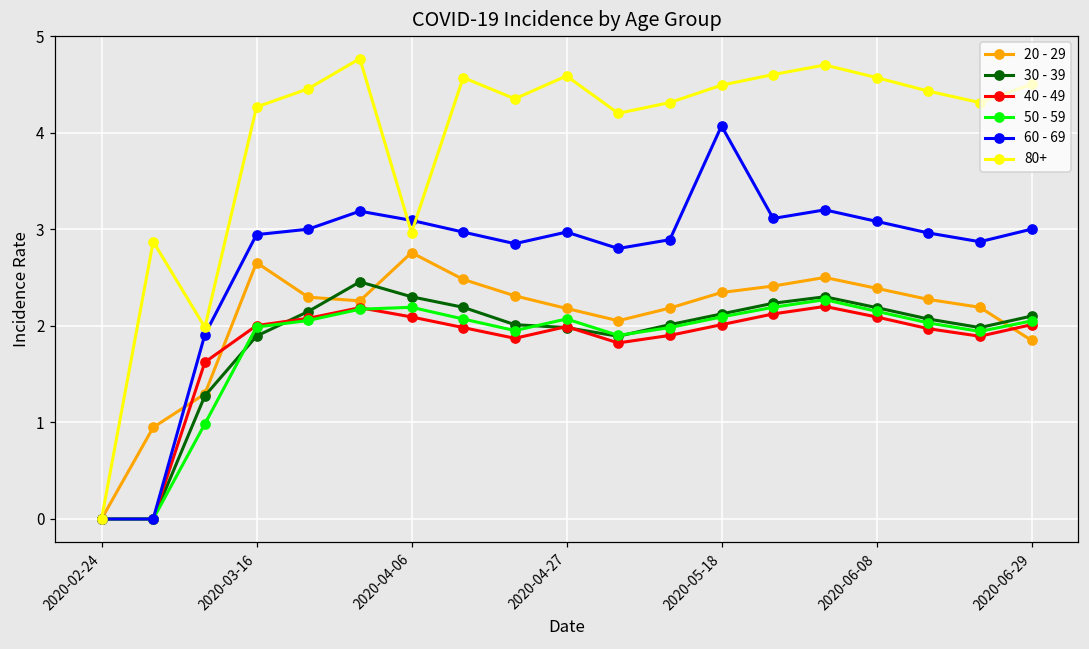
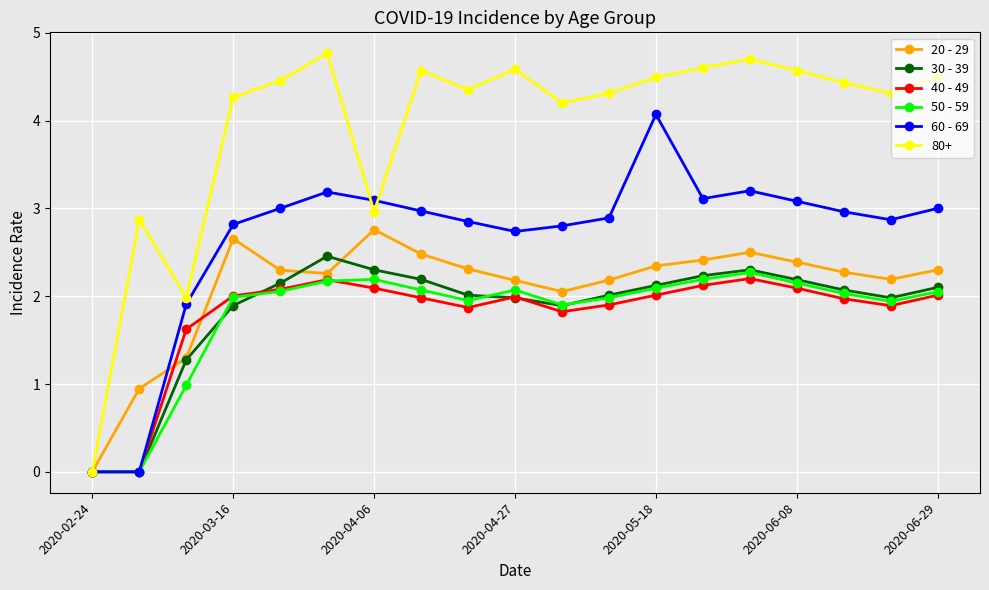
60 - 69, 2020-03-16: 2.9 -> 2.8
60 - 69, 2020-04-27: 3.0 -> 2.7
20 - 29, 2020-06-29: 1.8 -> 2.3
